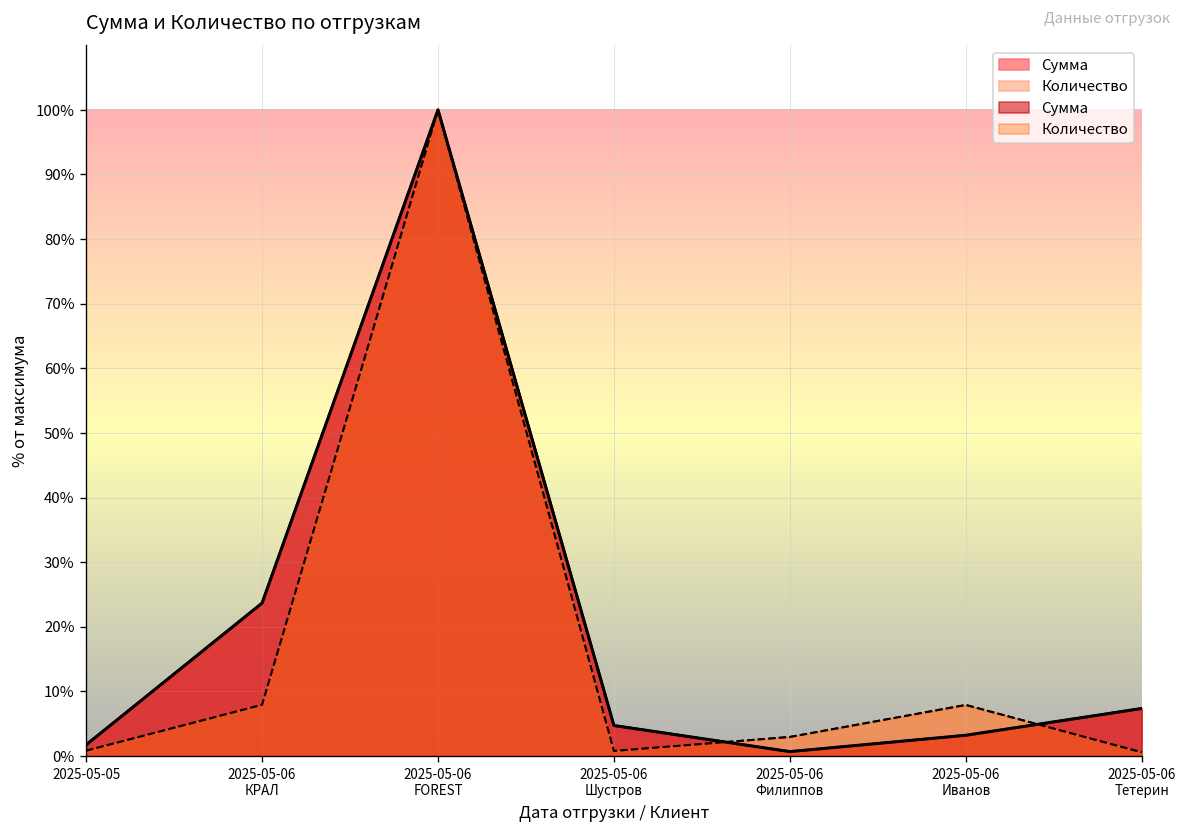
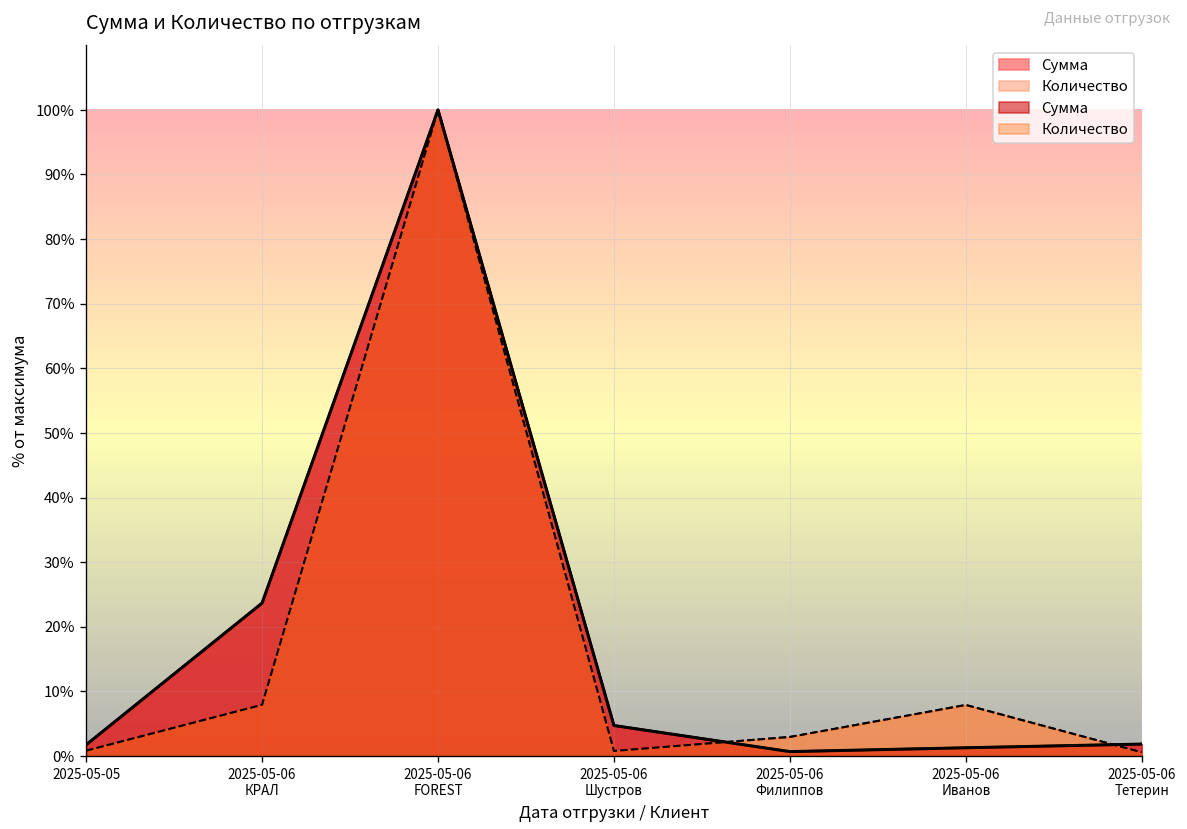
Сумма, 2025-05-06 Иванов: 3% -> 1%
Сумма, 2025-05-06 Тетерин: 7% -> 2%
